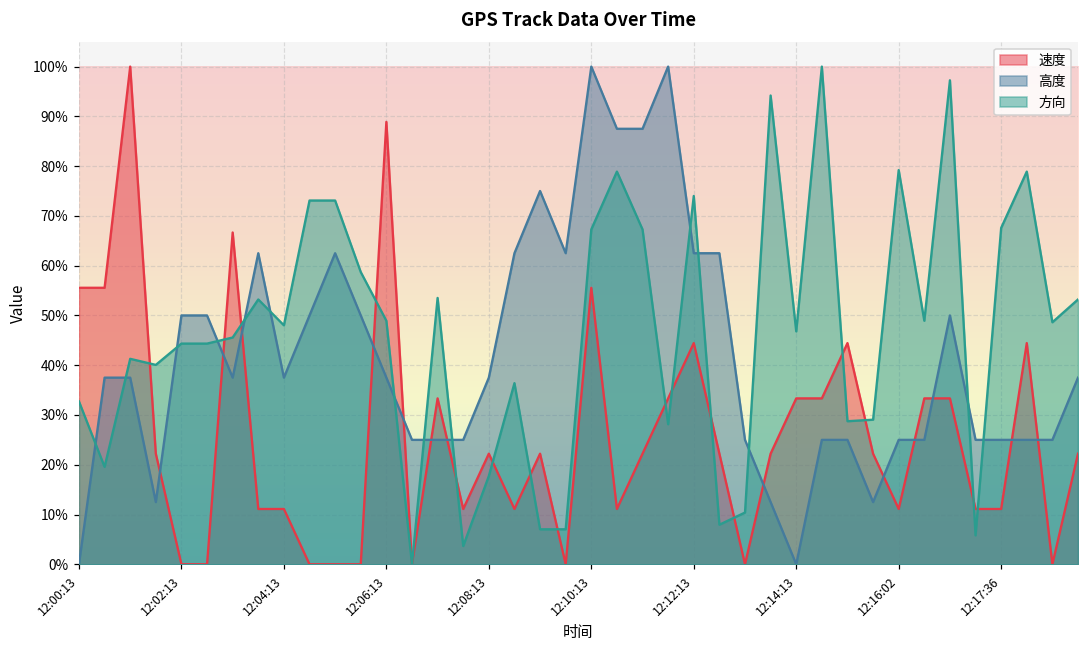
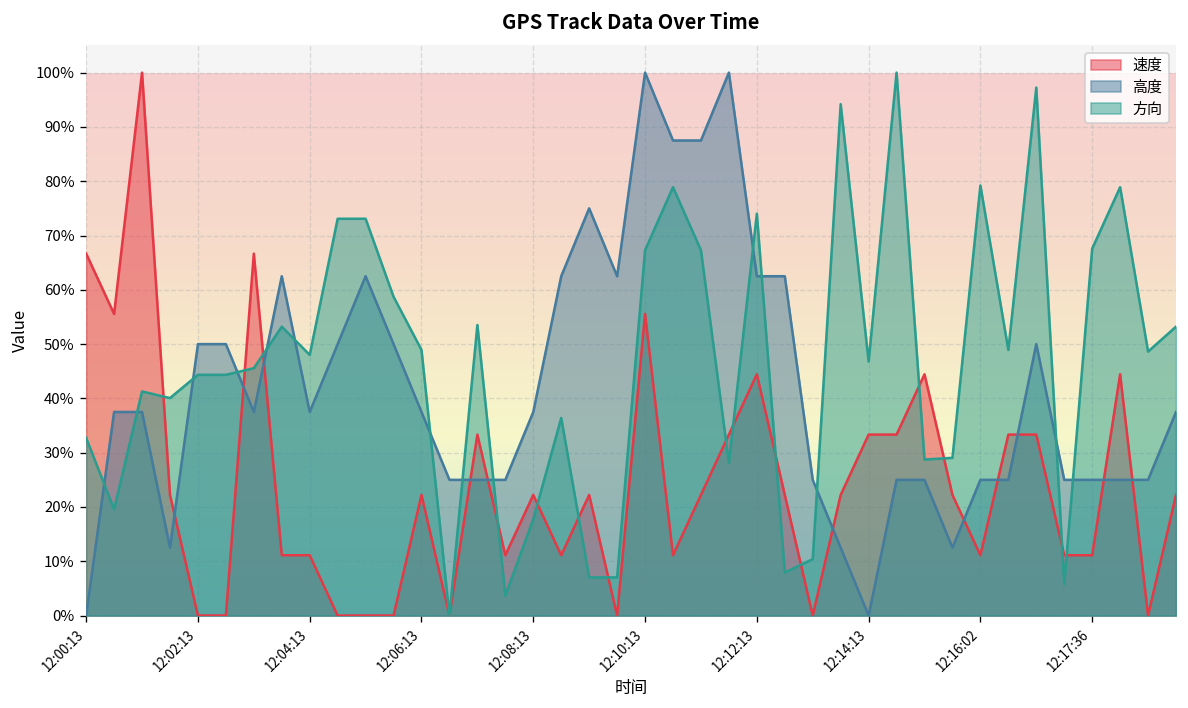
速度, 12:00:13: 56% -> 67%
速度, 12:06:13: 89% -> 22%
